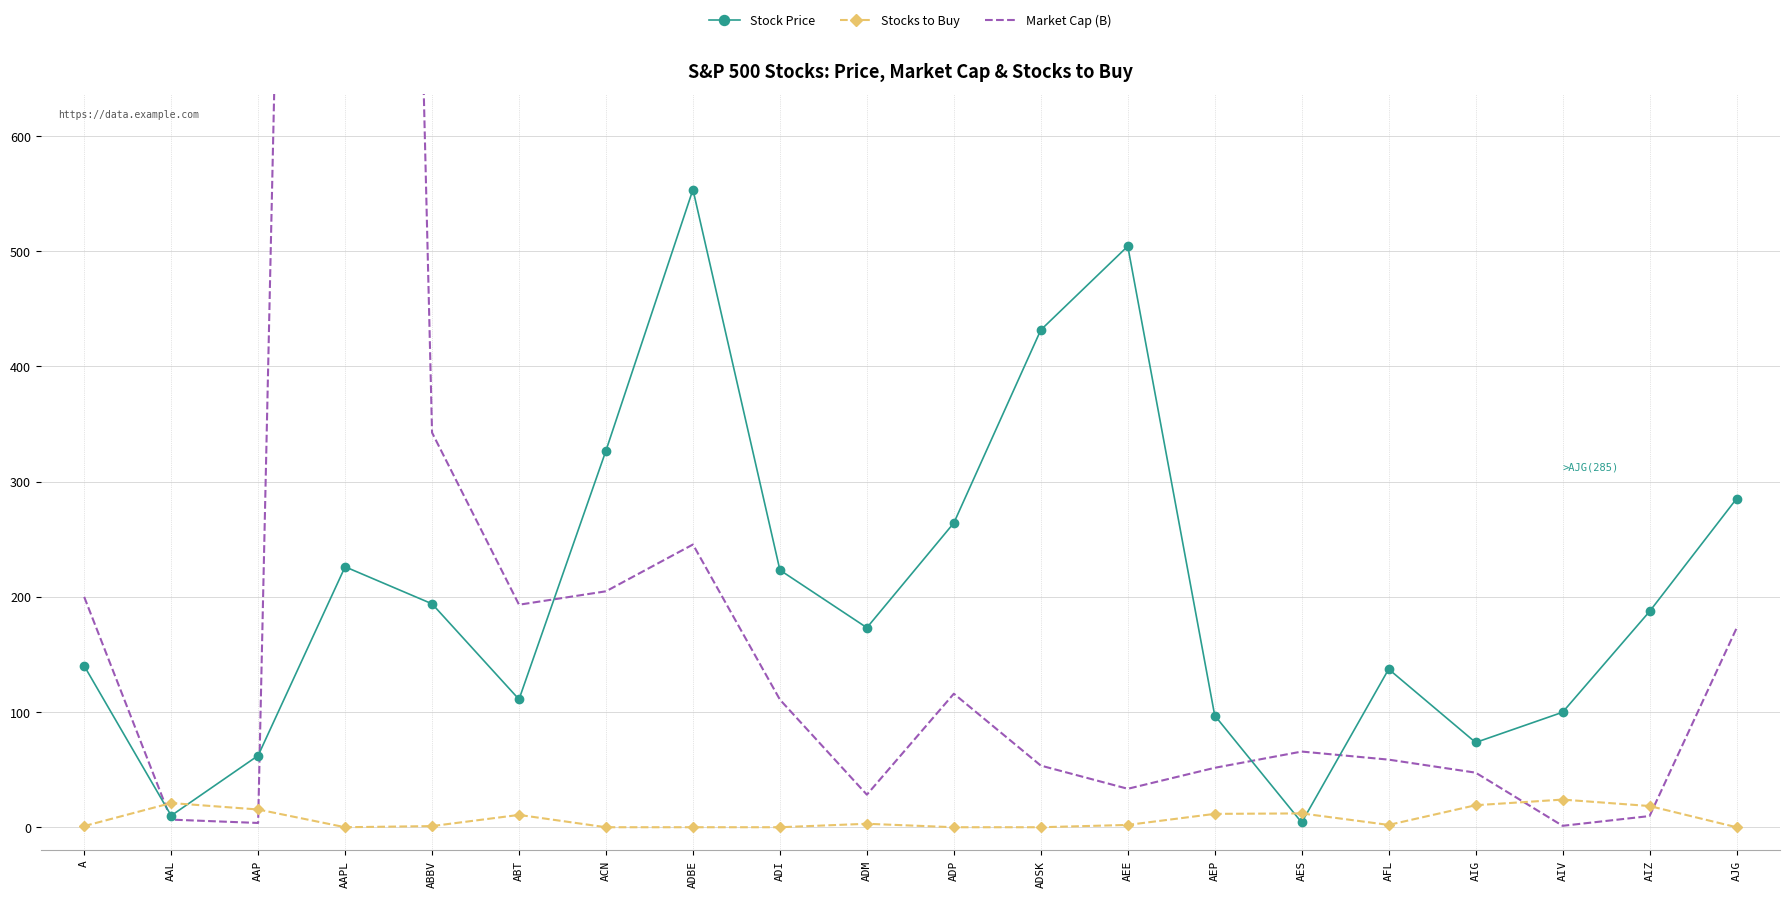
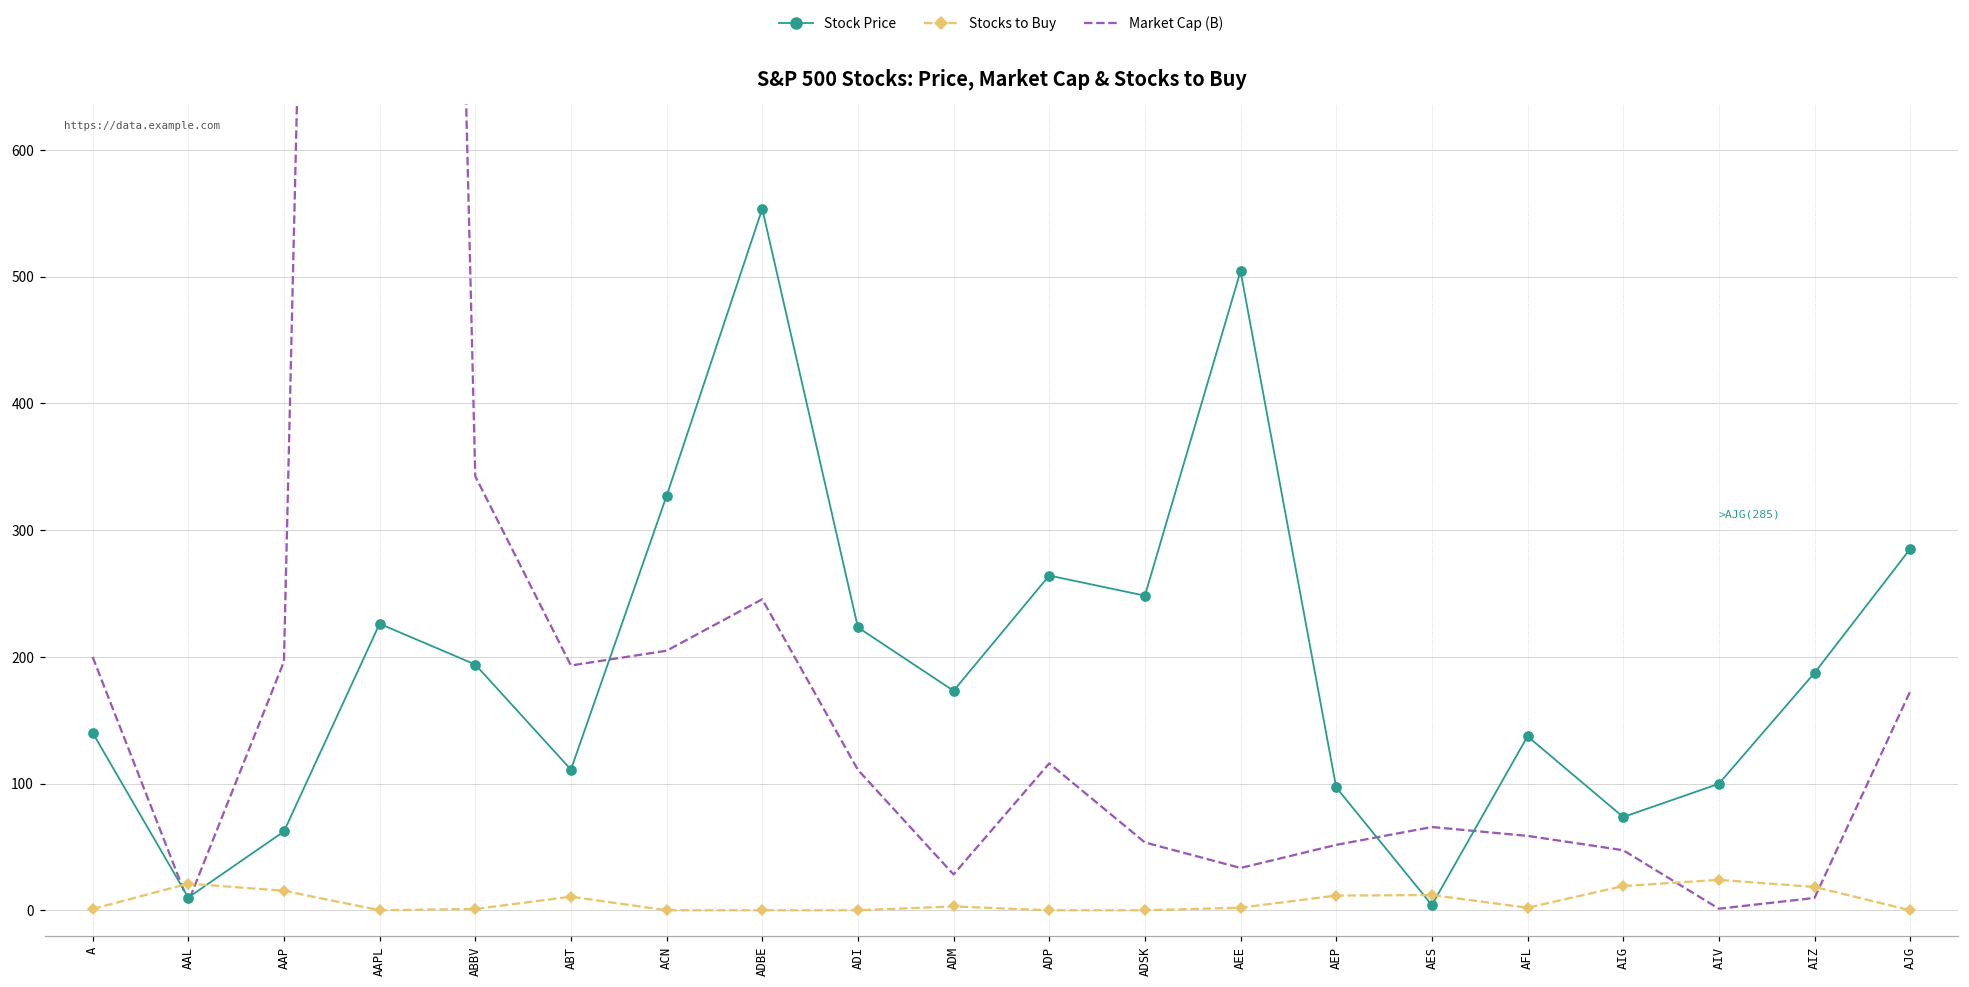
Market Cap (B), AAP: 4 -> 196
Stock Price, ADSK: 432 -> 248
